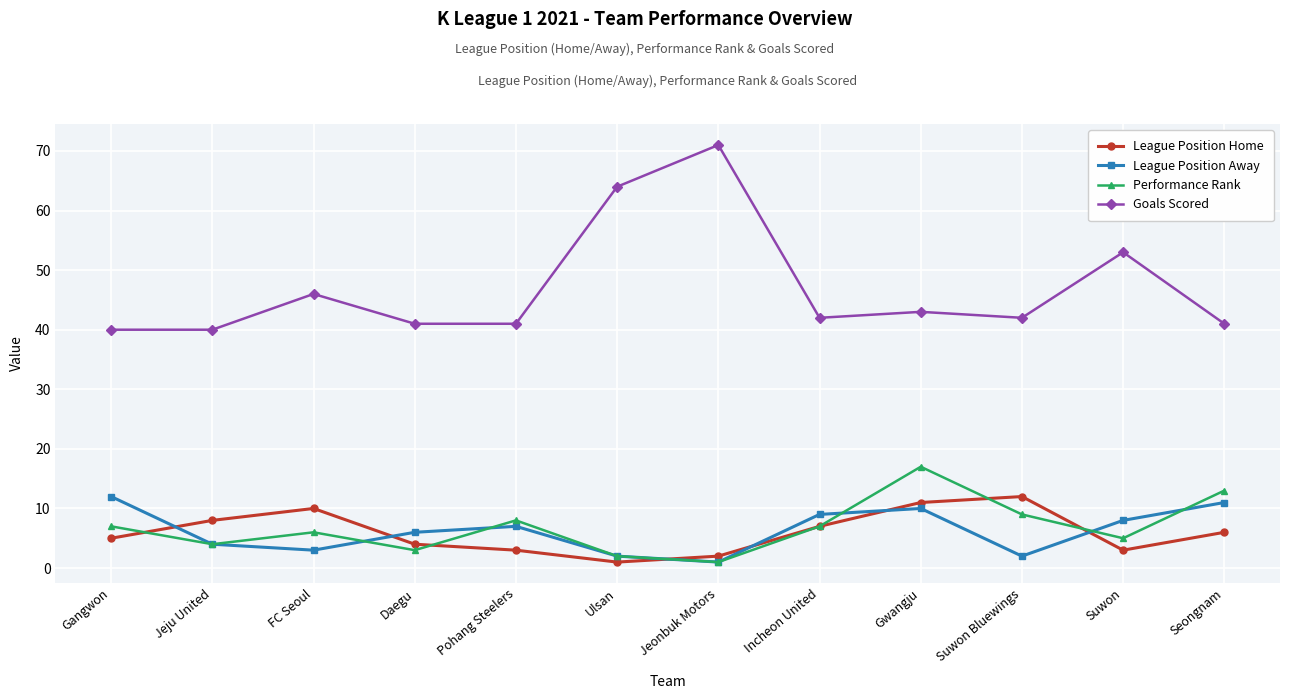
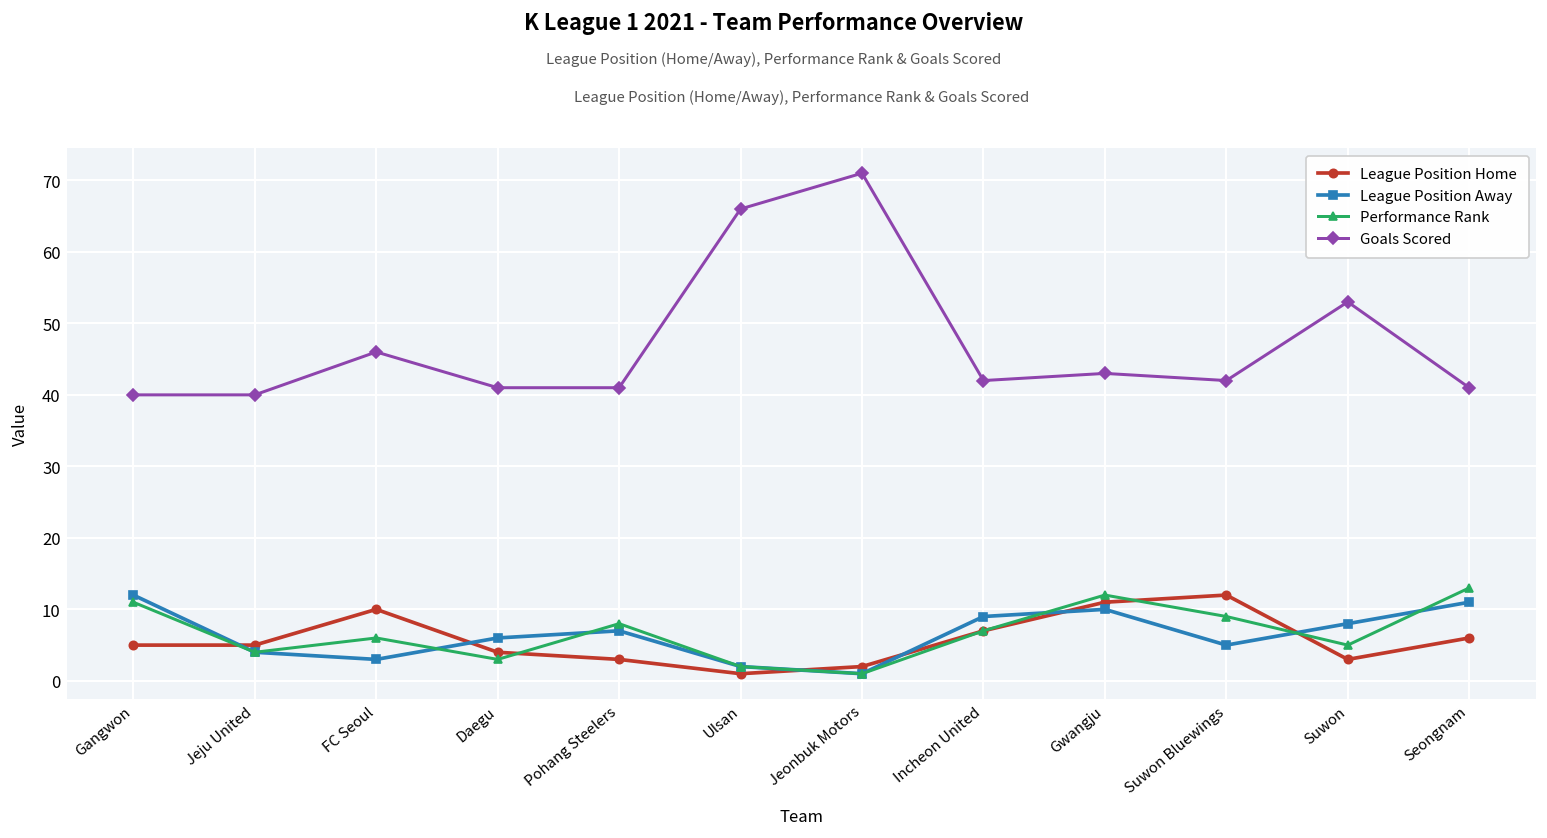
Performance Rank, Gangwon: 7 -> 11
League Position Home, Jeju United: 8 -> 5
Goals Scored, Ulsan: 64 -> 66
Performance Rank, Gwangju: 17 -> 12
League Position Away, Suwon Bluewings: 2 -> 5
